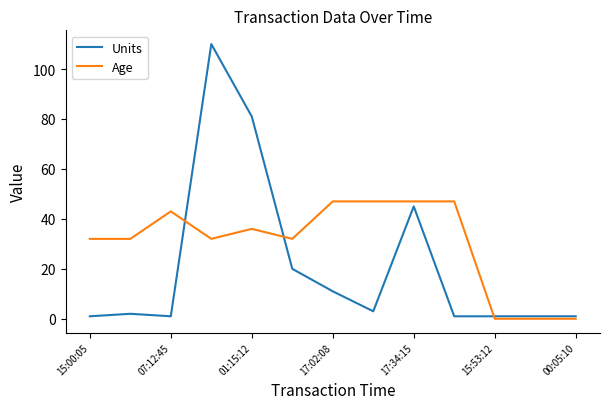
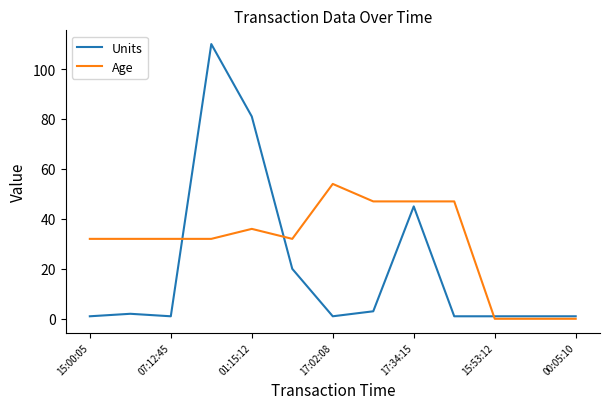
Age, 07:12:45: 43 -> 32
Units, 17:02:08: 11 -> 1
Age, 17:02:08: 47 -> 54
